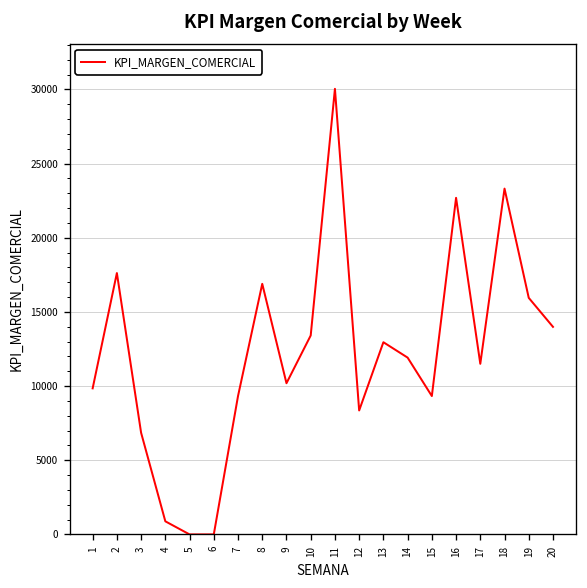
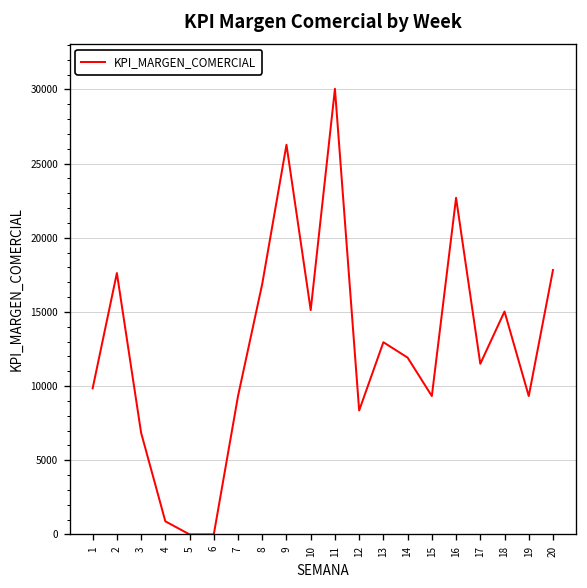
9: 10200 -> 26300
10: 13400 -> 15100
18: 23300 -> 15000
19: 15900 -> 9300
20: 14000 -> 17800
